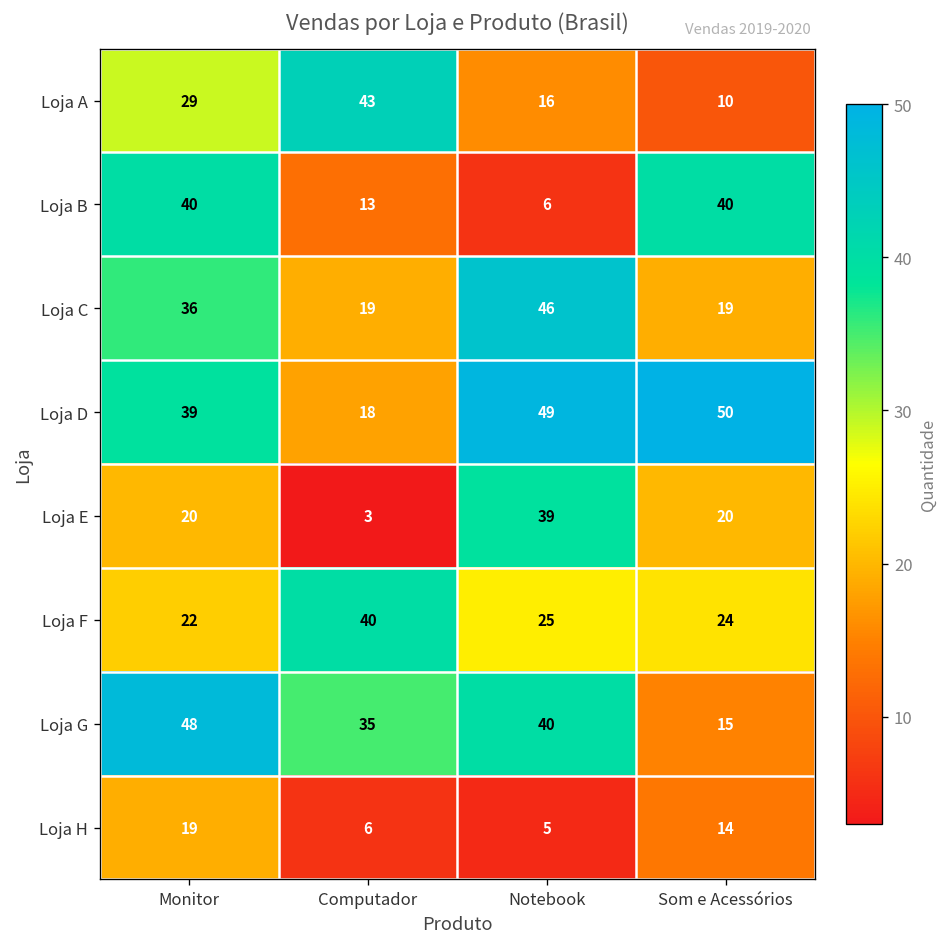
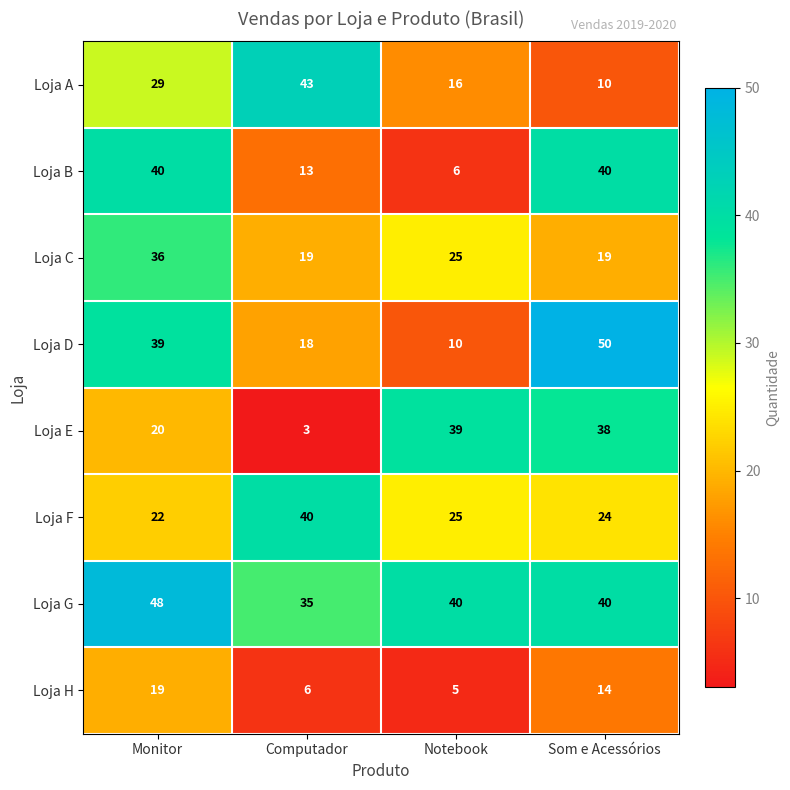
Loja C, Notebook: 46 -> 25
Loja D, Notebook: 49 -> 10
Loja E, Som e Acessórios: 20 -> 38
Loja G, Som e Acessórios: 15 -> 40
